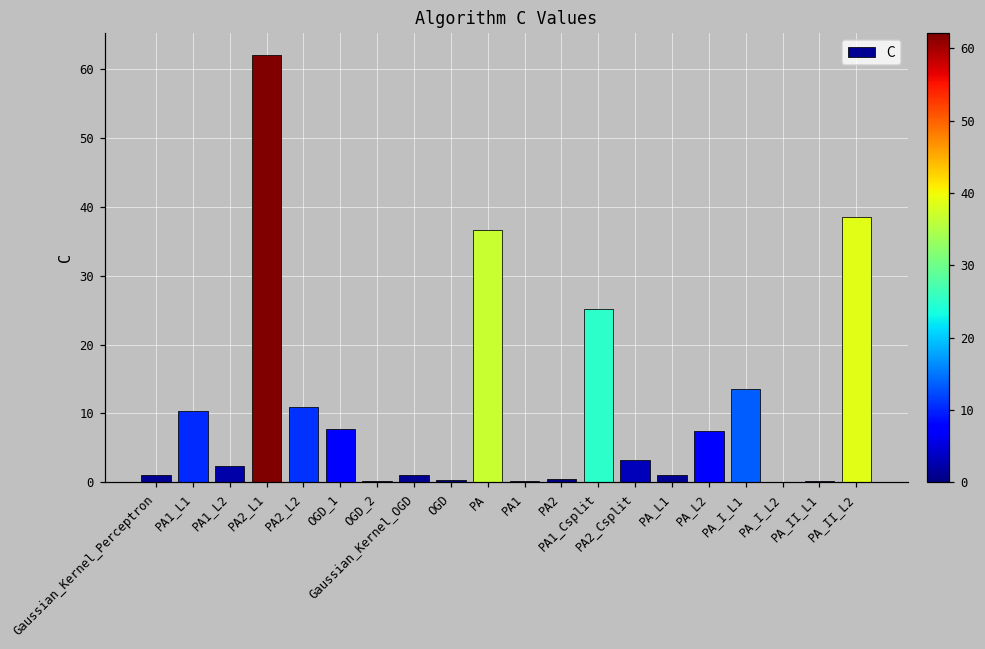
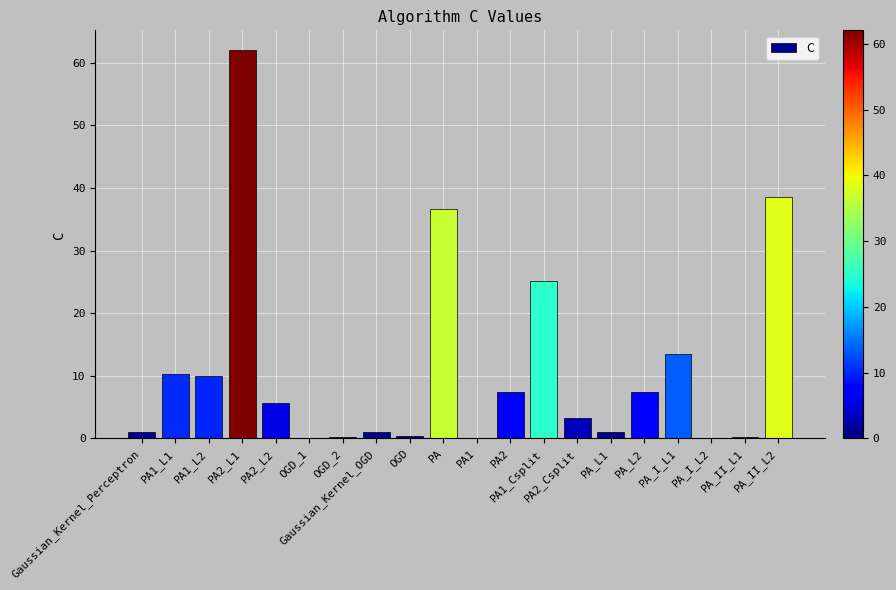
PA1_L2: 2 -> 10
PA2_L2: 11 -> 6
OGD_1: 8 -> 0
PA2: 0 -> 7
